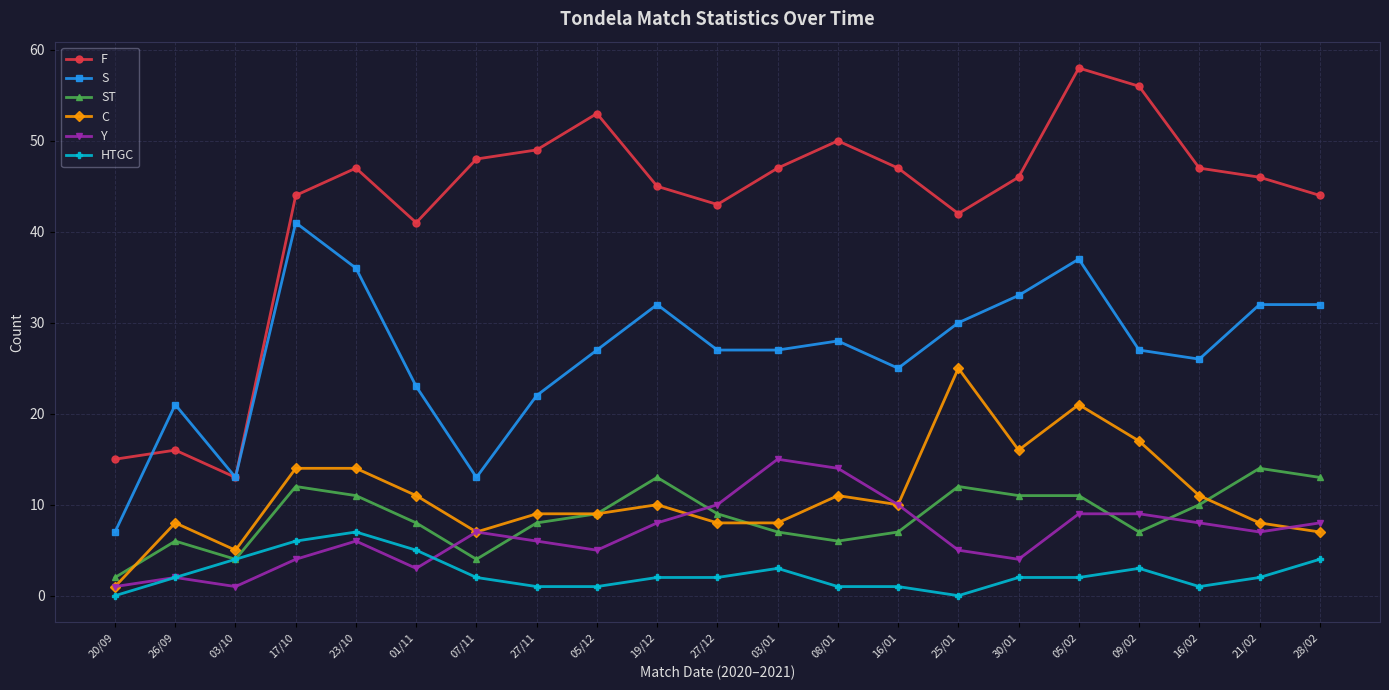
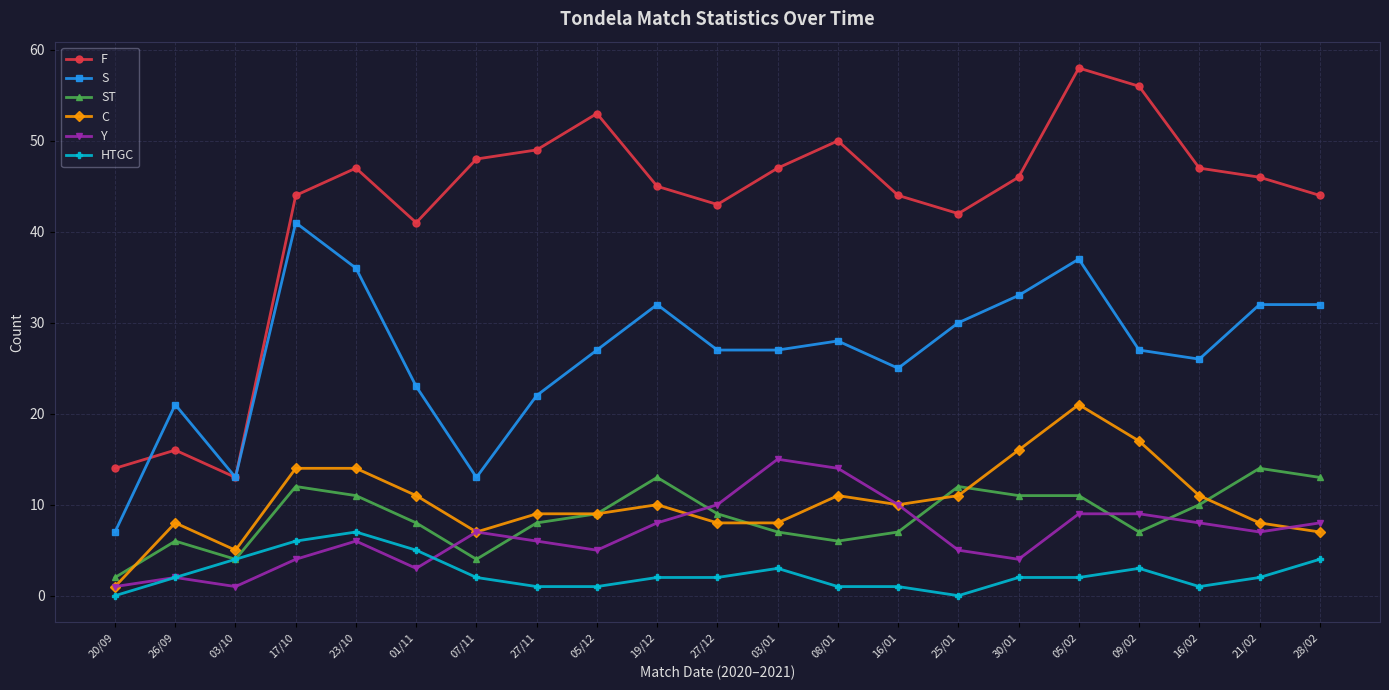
F, 20/09: 15 -> 14
F, 16/01: 47 -> 44
C, 25/01: 25 -> 11
